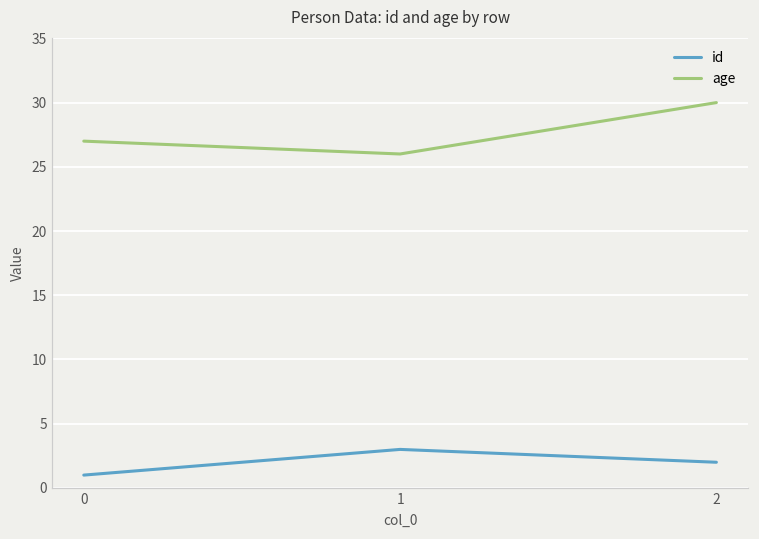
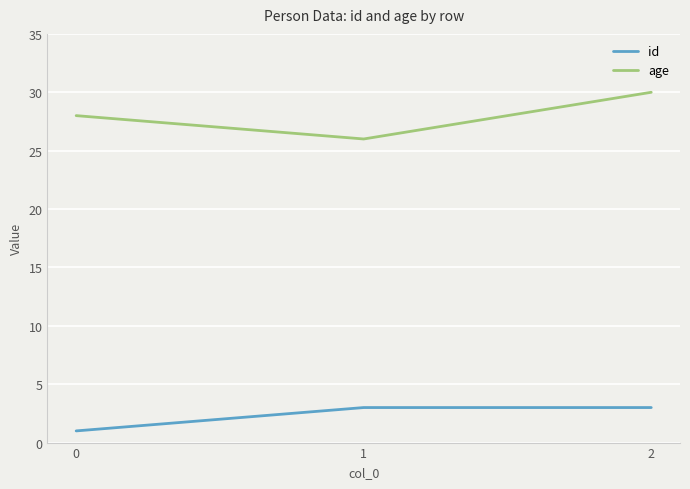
age, 0: 27 -> 28
id, 2: 2 -> 3
